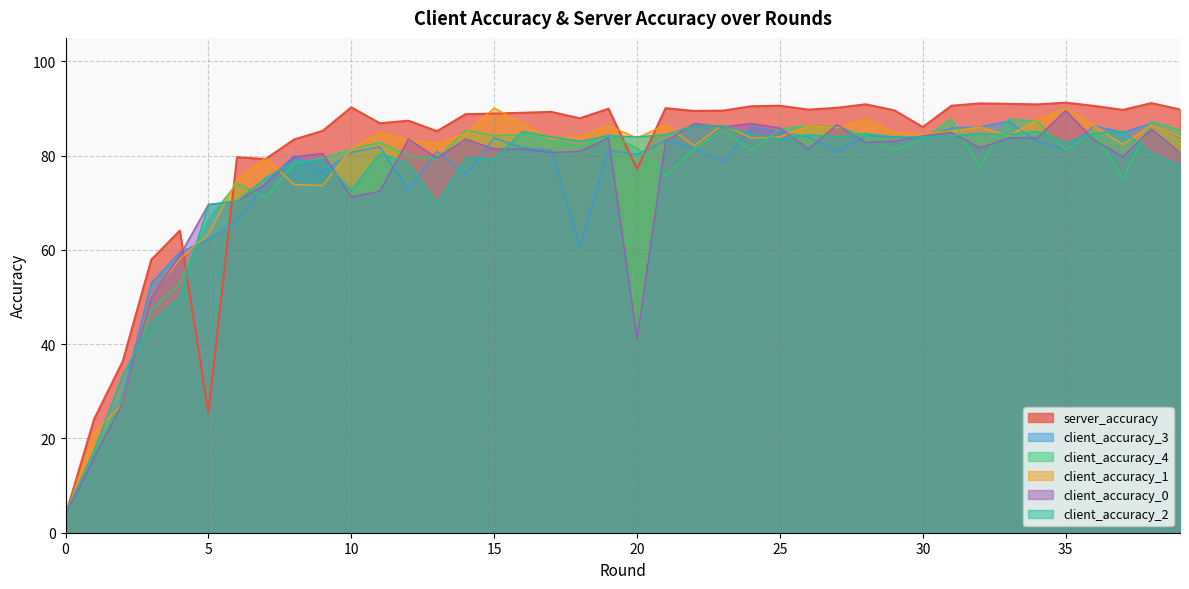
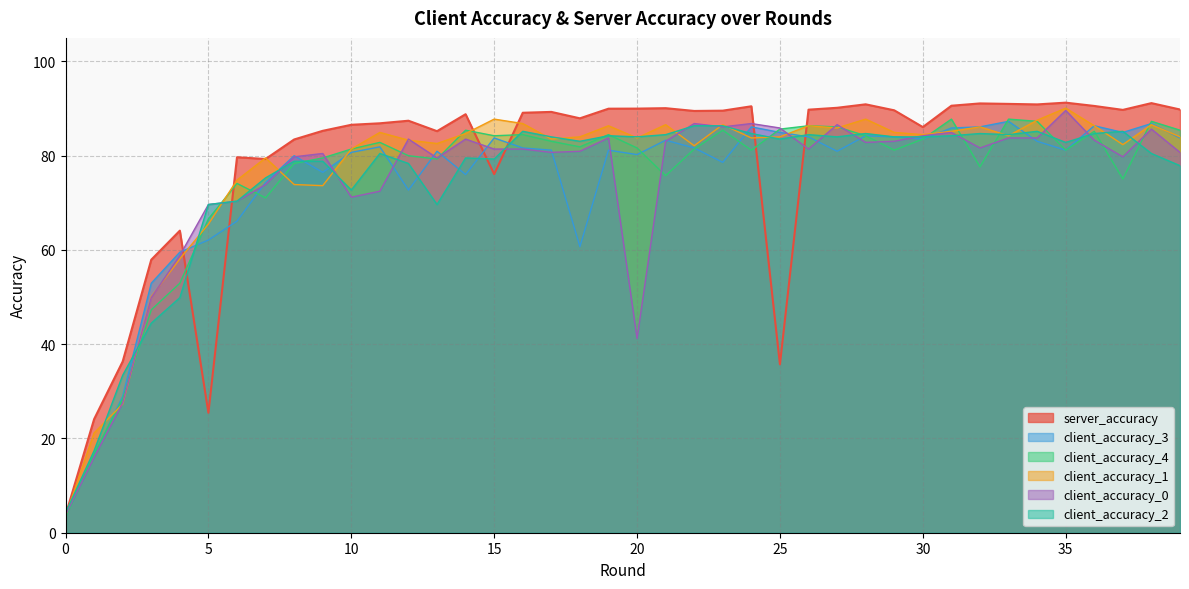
client_accuracy_1, 5: 63 -> 65
server_accuracy, 10: 90 -> 87
server_accuracy, 15: 89 -> 76
client_accuracy_1, 15: 90 -> 88
server_accuracy, 20: 77 -> 90
server_accuracy, 25: 91 -> 36
